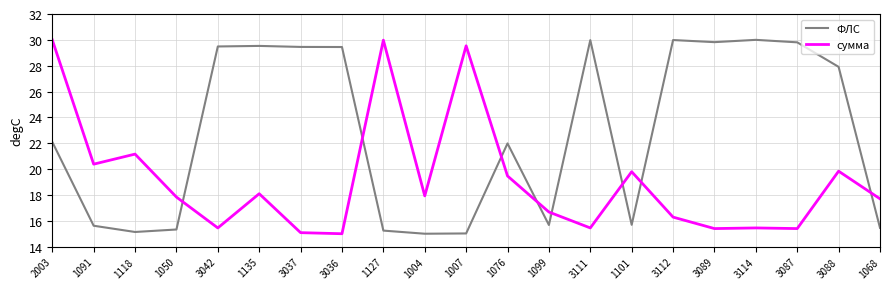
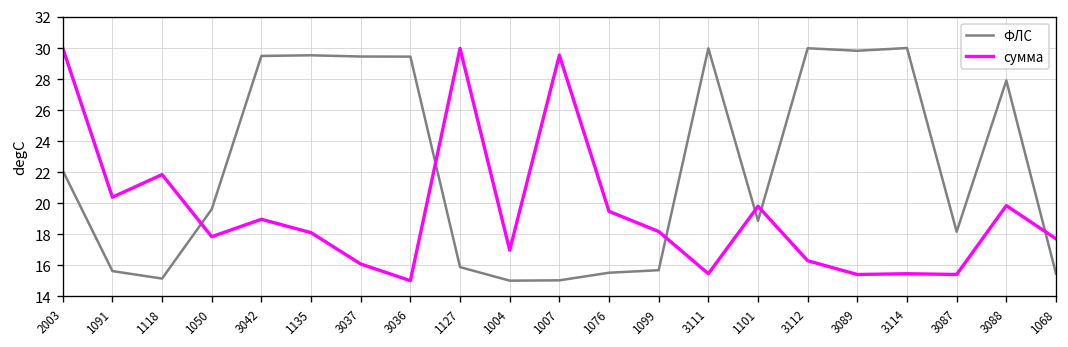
сумма, 1118: 21.2 -> 21.8
ФЛС, 1050: 15.3 -> 19.6
сумма, 3042: 15.4 -> 19.0
сумма, 3037: 15.1 -> 16.1
ФЛС, 1127: 15.2 -> 15.9
сумма, 1004: 17.9 -> 17.0
ФЛС, 1076: 22.0 -> 15.5
сумма, 1099: 16.7 -> 18.2
ФЛС, 1101: 15.7 -> 18.9
ФЛС, 3087: 29.8 -> 18.2
